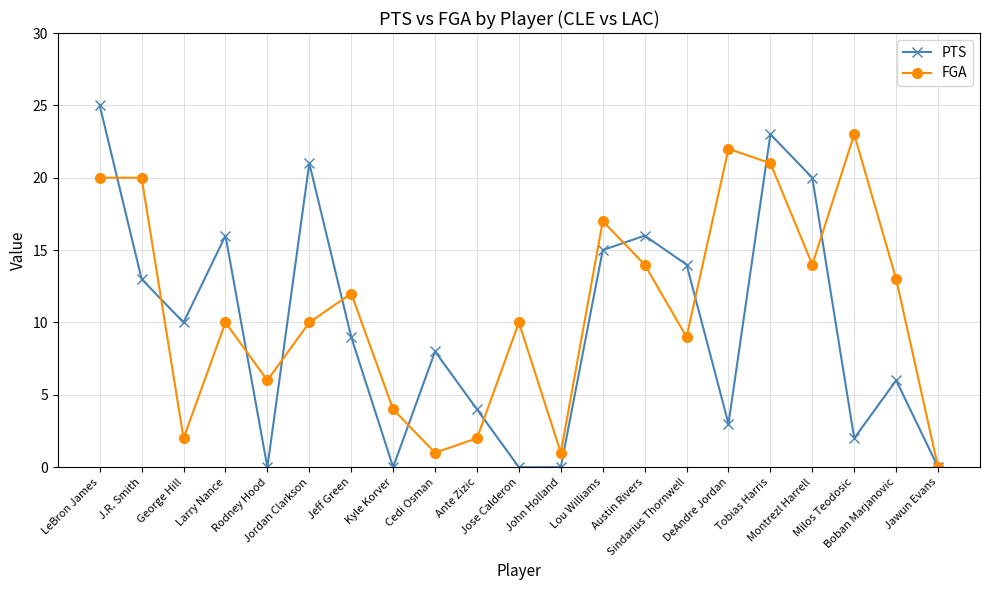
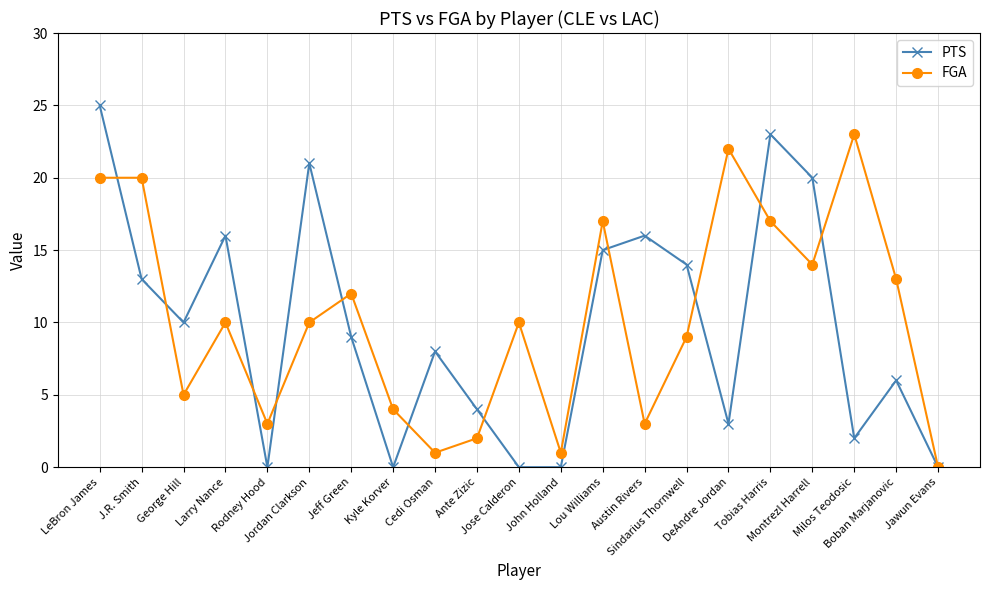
FGA, George Hill: 2 -> 5
FGA, Rodney Hood: 6 -> 3
FGA, Austin Rivers: 14 -> 3
FGA, Tobias Harris: 21 -> 17
